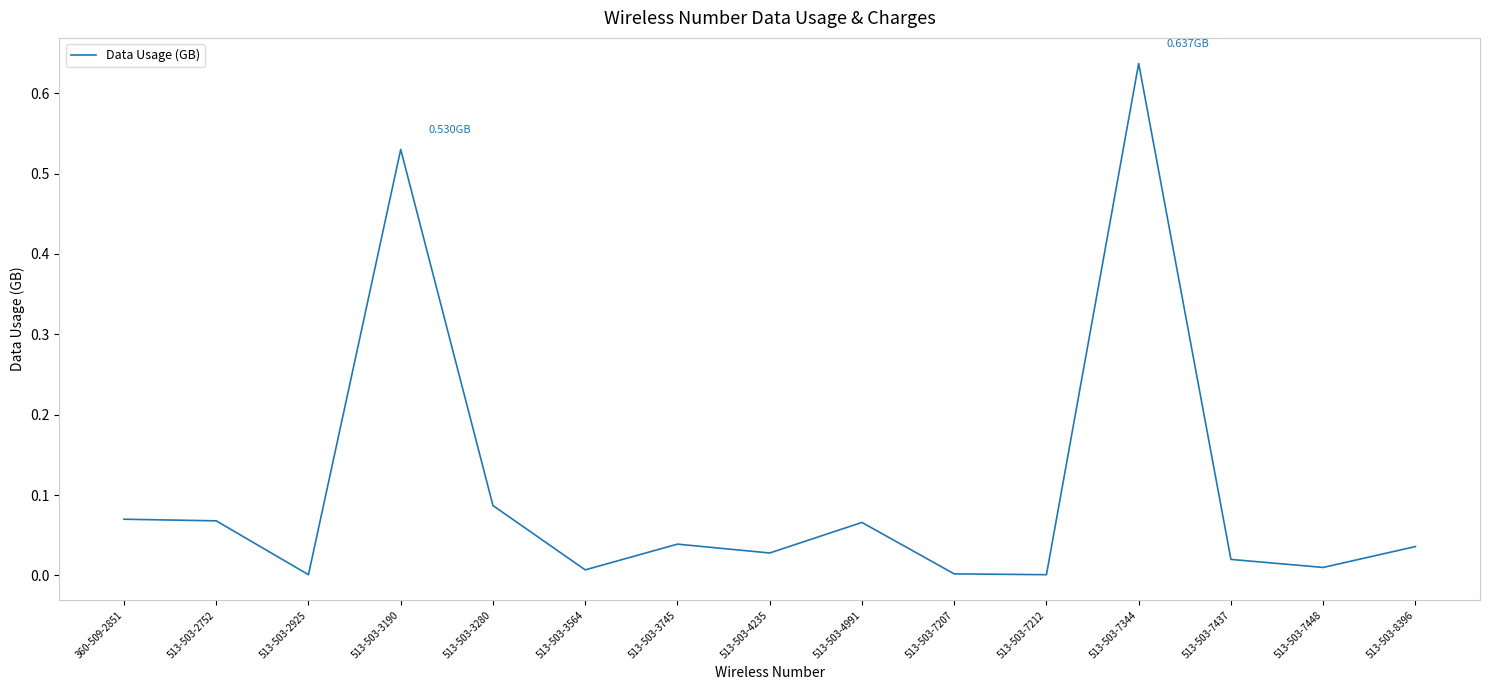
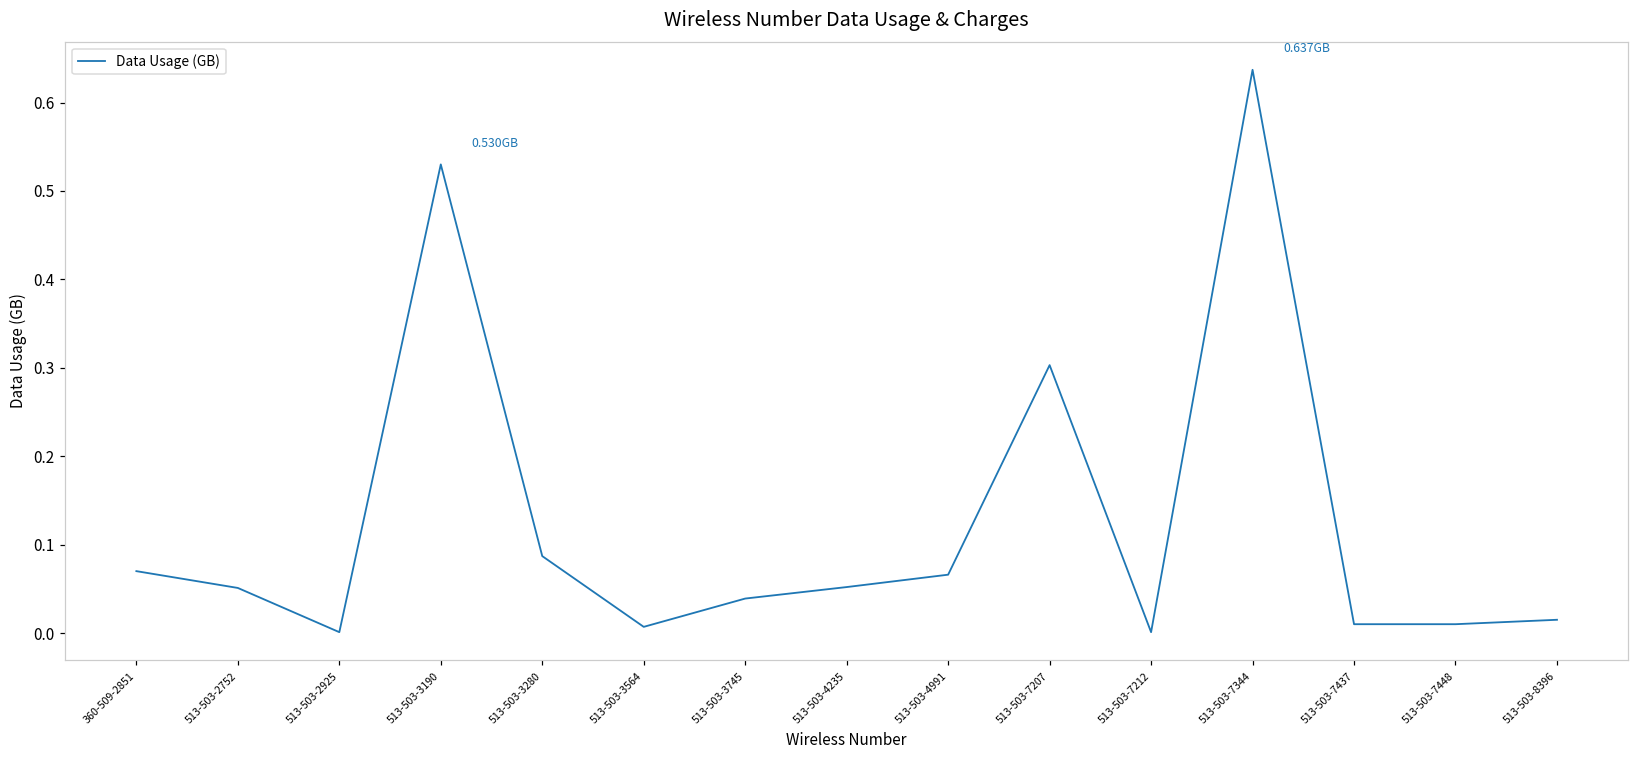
513-503-2752: 0.07 -> 0.05
513-503-4235: 0.03 -> 0.05
513-503-7207: 0.00 -> 0.30
513-503-7437: 0.02 -> 0.01
513-503-8396: 0.04 -> 0.02
